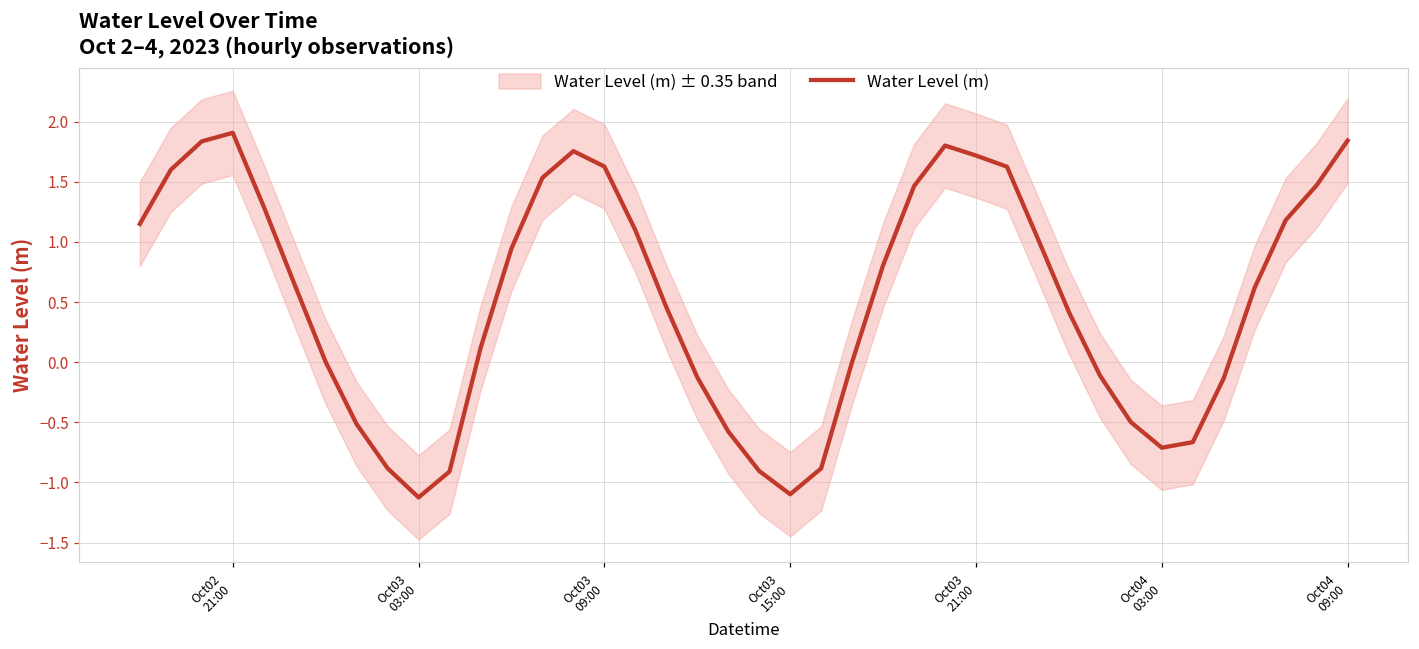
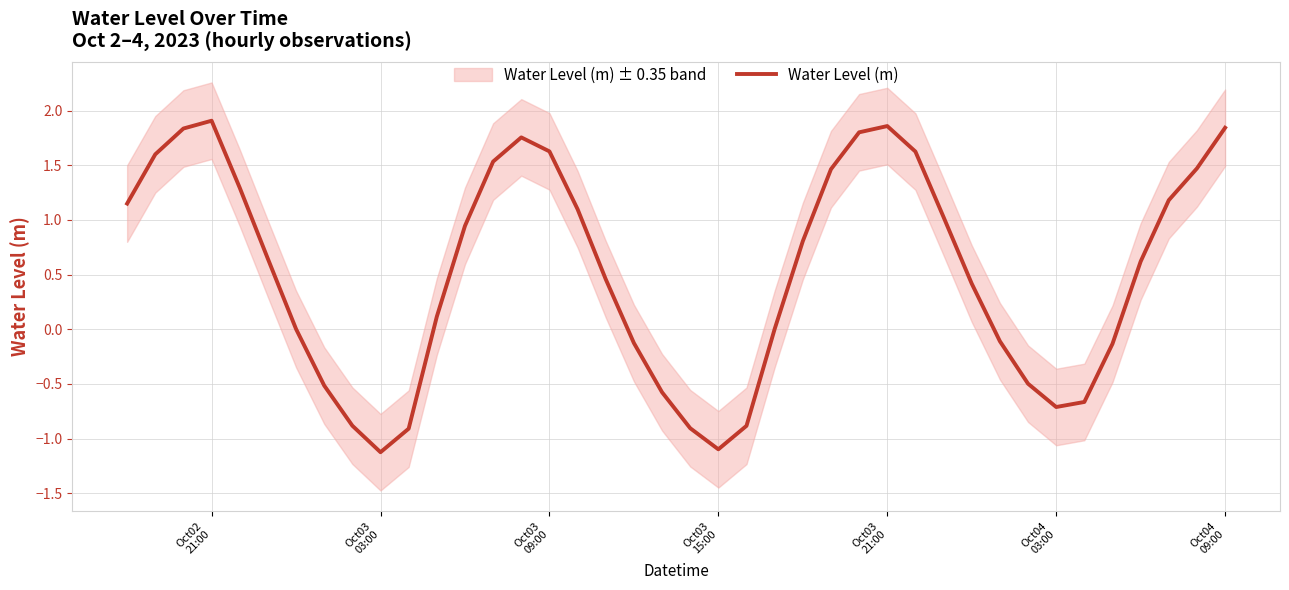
Water Level (m), Oct03 21:00: 1.72 -> 1.86
